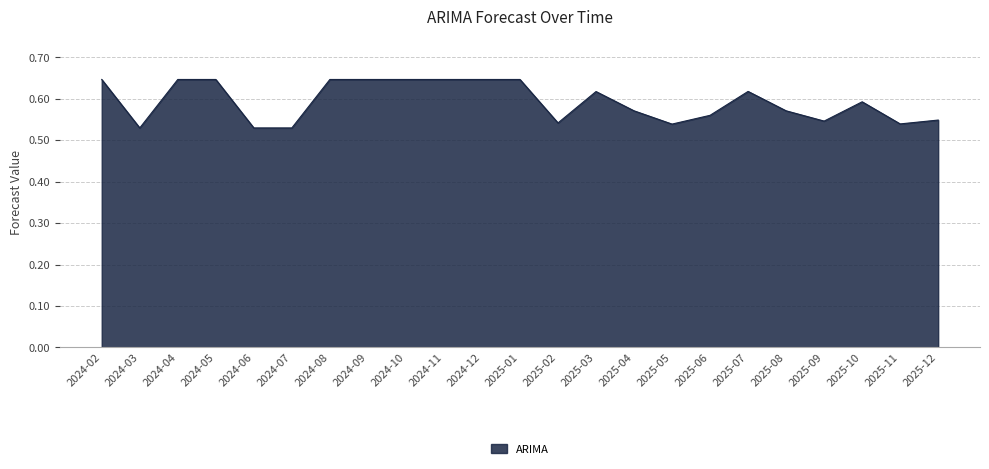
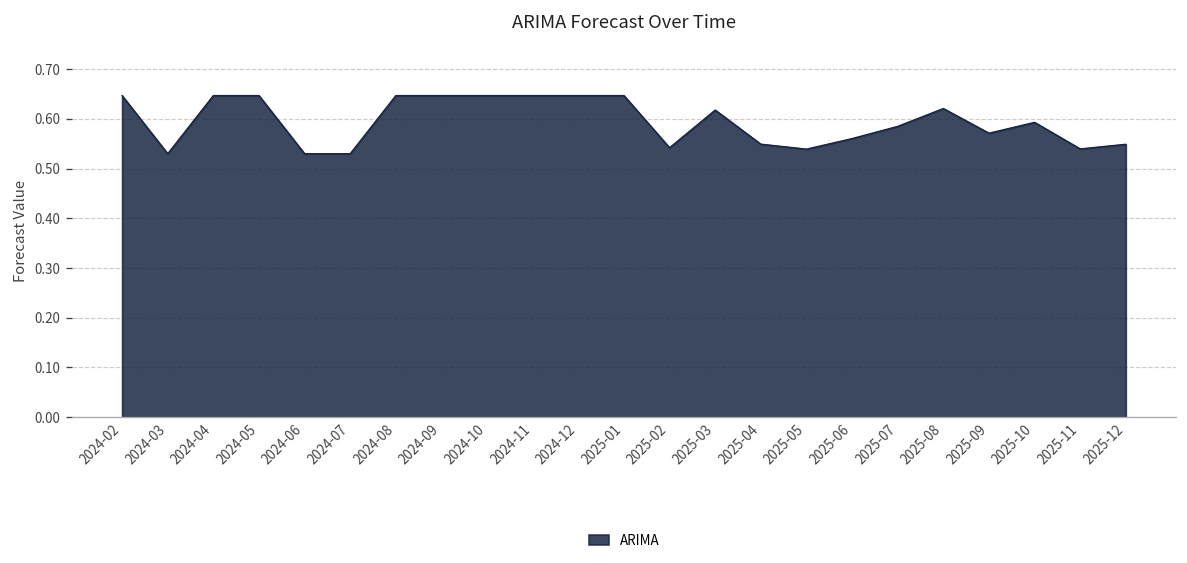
2025-04: 0.57 -> 0.55
2025-07: 0.62 -> 0.58
2025-08: 0.57 -> 0.62
2025-09: 0.55 -> 0.57
